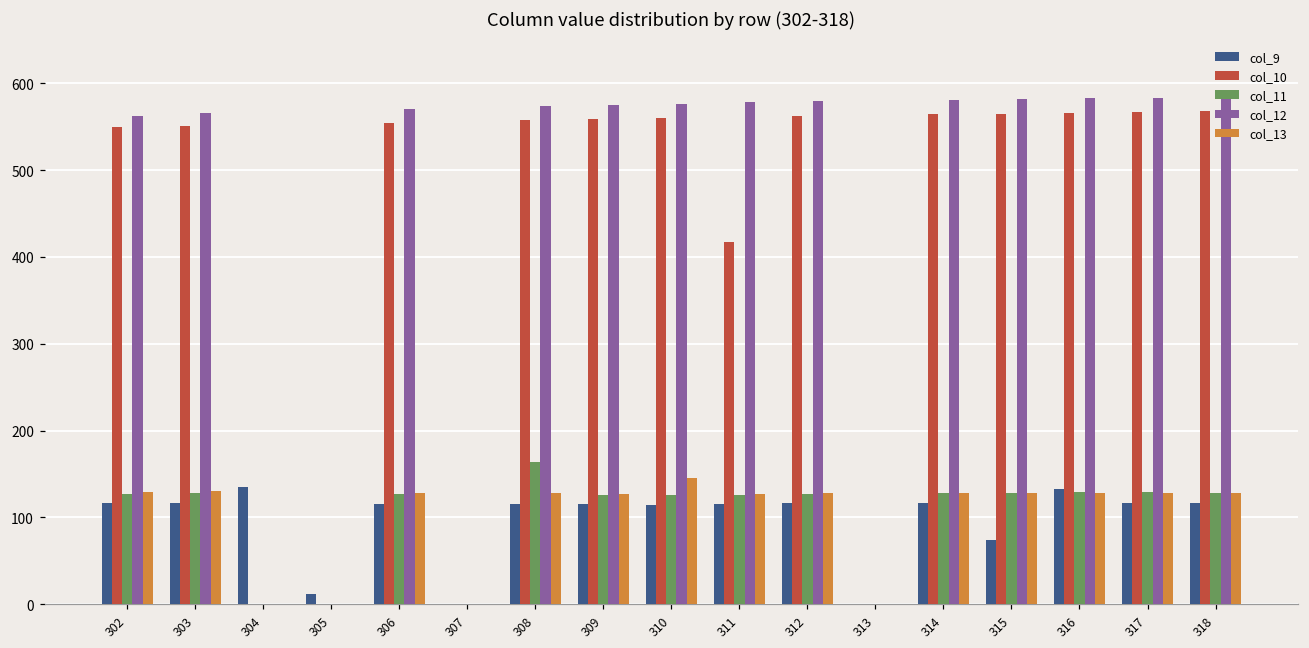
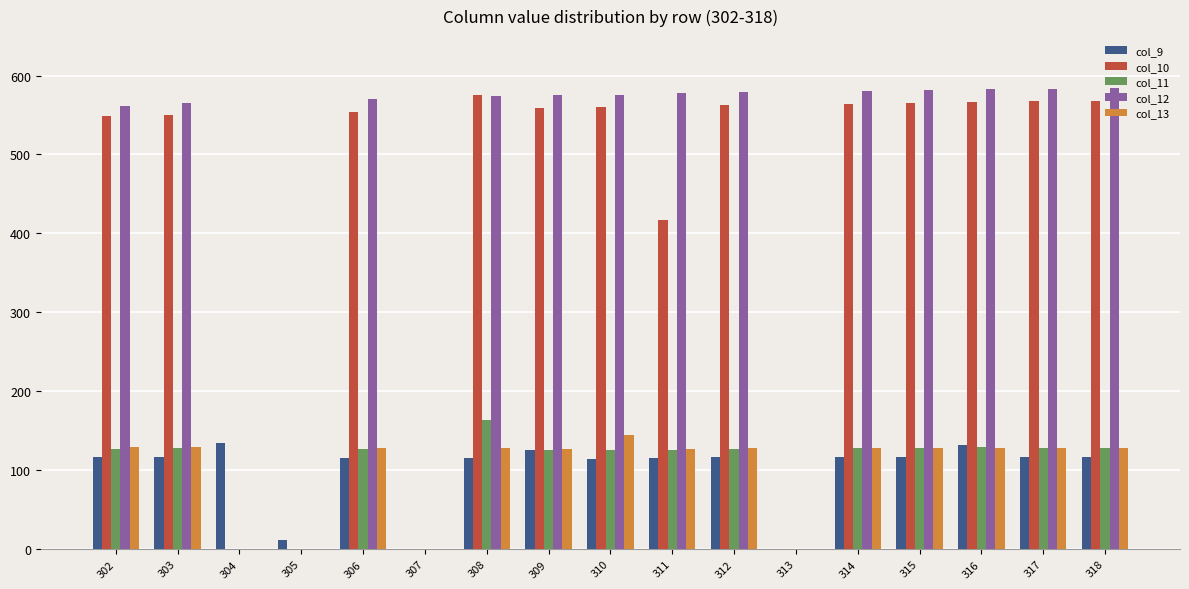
col_10, 308: 560 -> 580
col_9, 309: 110 -> 130
col_9, 315: 70 -> 120
